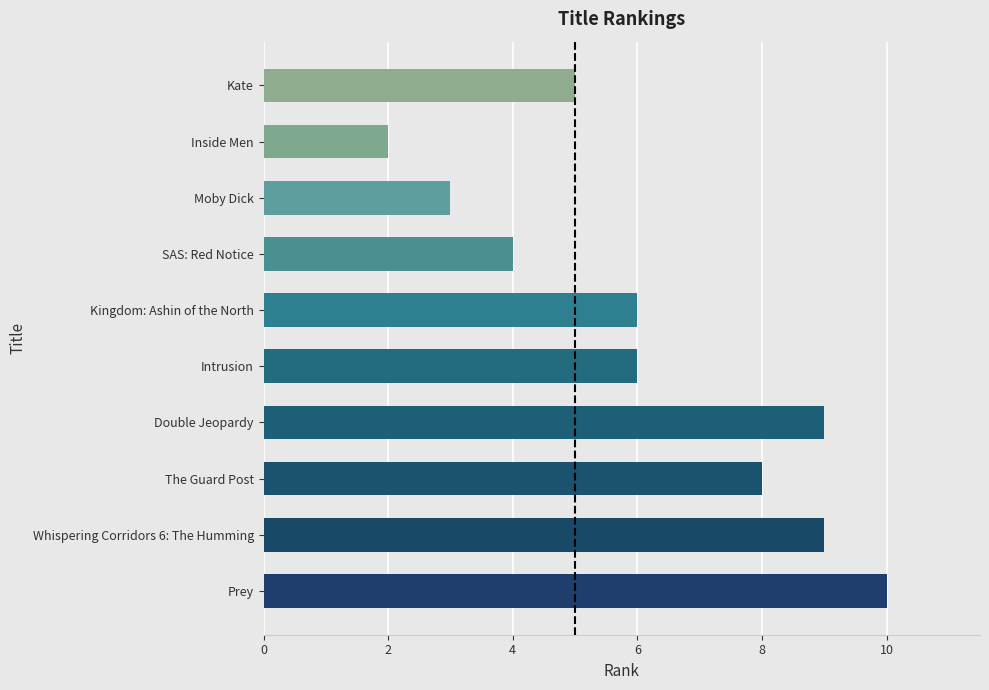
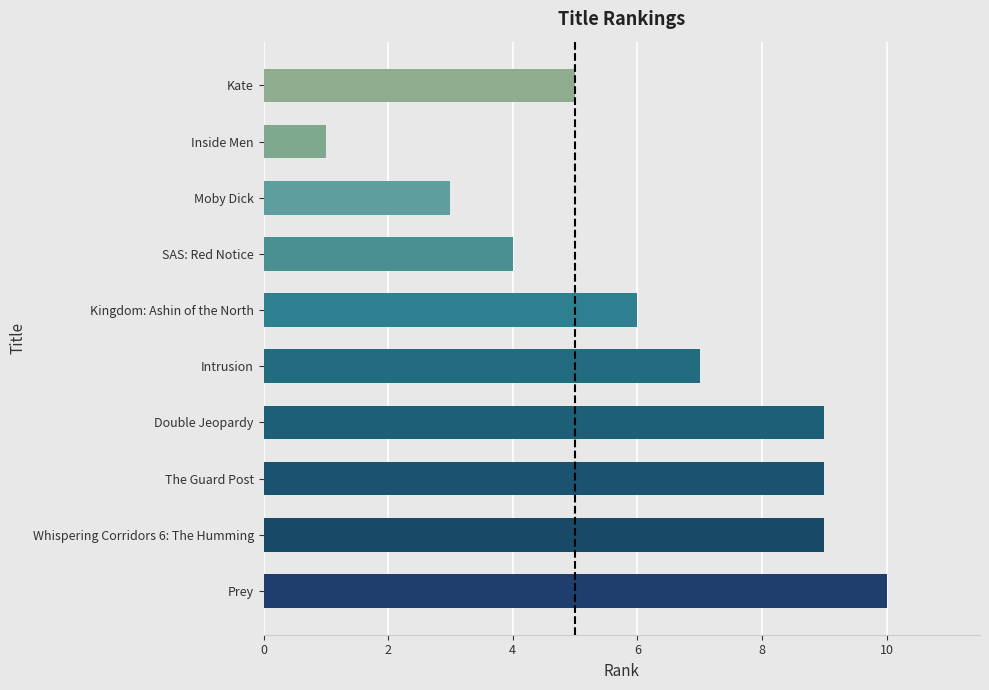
Inside Men: 2 -> 1
Intrusion: 6 -> 7
The Guard Post: 8 -> 9
